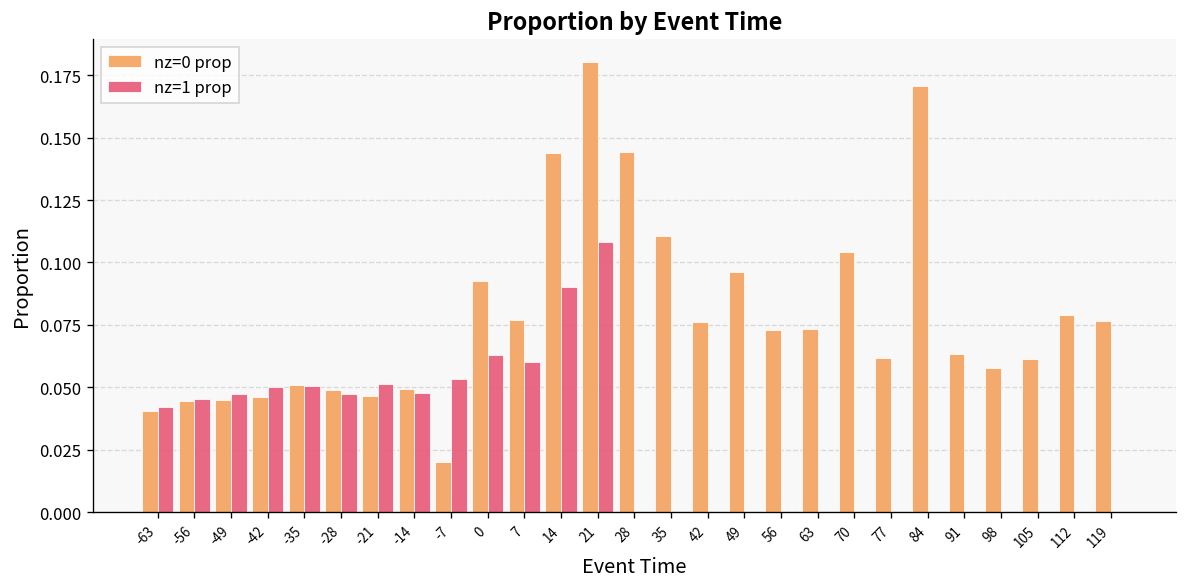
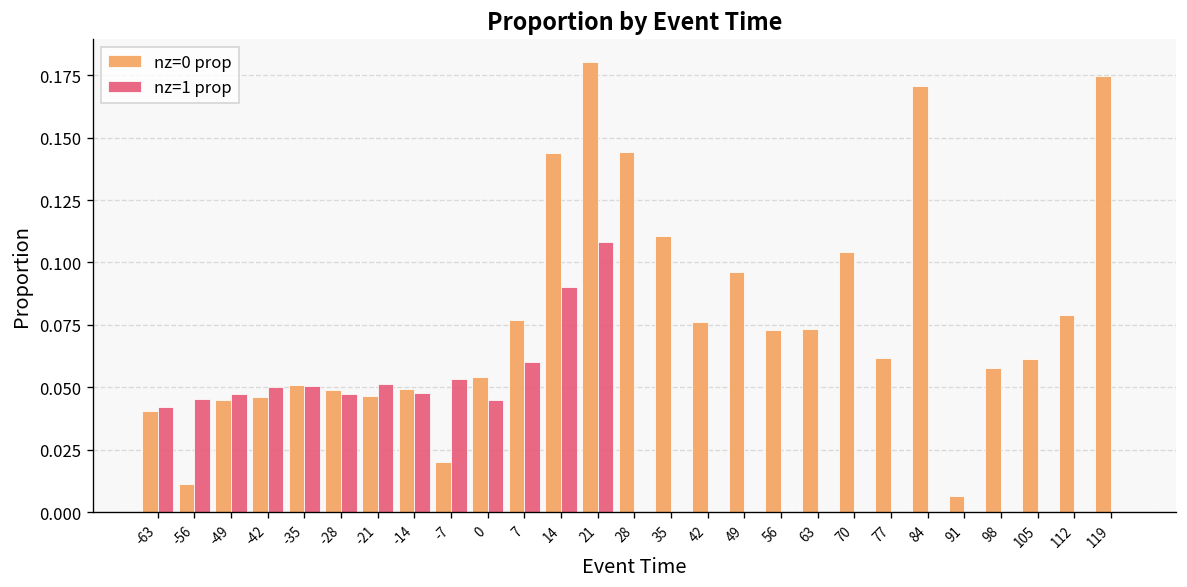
nz=0 prop, -56: 0.044 -> 0.011
nz=0 prop, 0: 0.093 -> 0.054
nz=1 prop, 0: 0.063 -> 0.045
nz=0 prop, 91: 0.063 -> 0.006
nz=0 prop, 119: 0.076 -> 0.175
